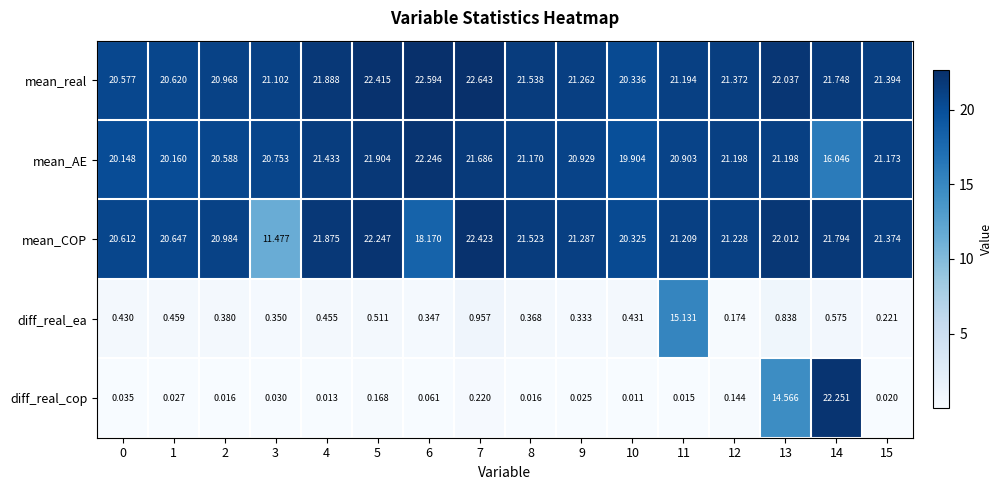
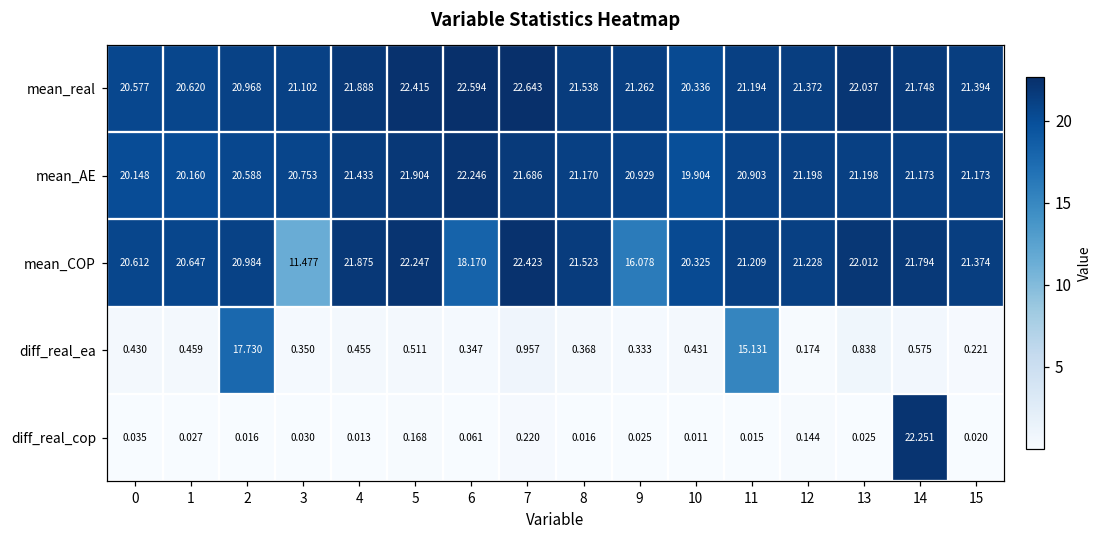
mean_AE, 14: 16.046 -> 21.173
mean_COP, 9: 21.287 -> 16.078
diff_real_ea, 2: 0.380 -> 17.730
diff_real_cop, 13: 14.566 -> 0.025
